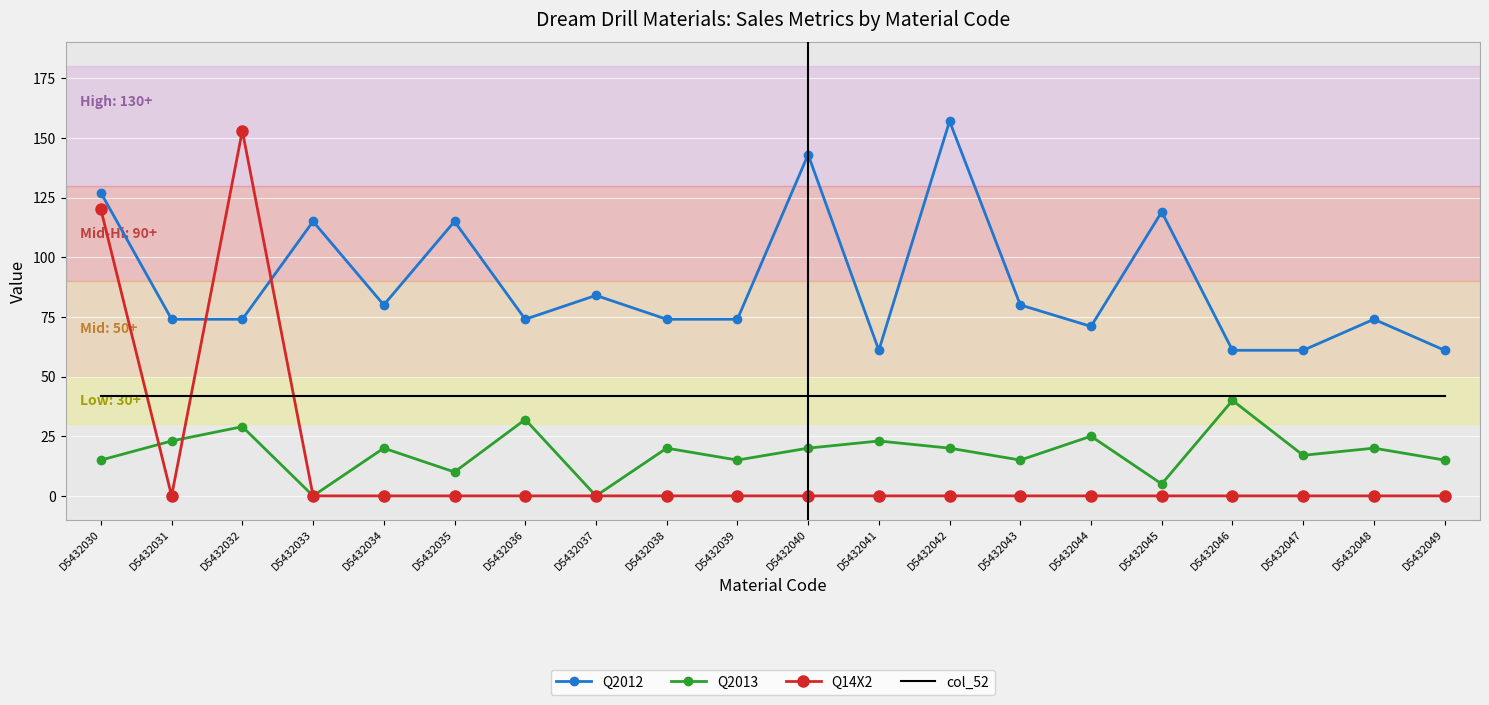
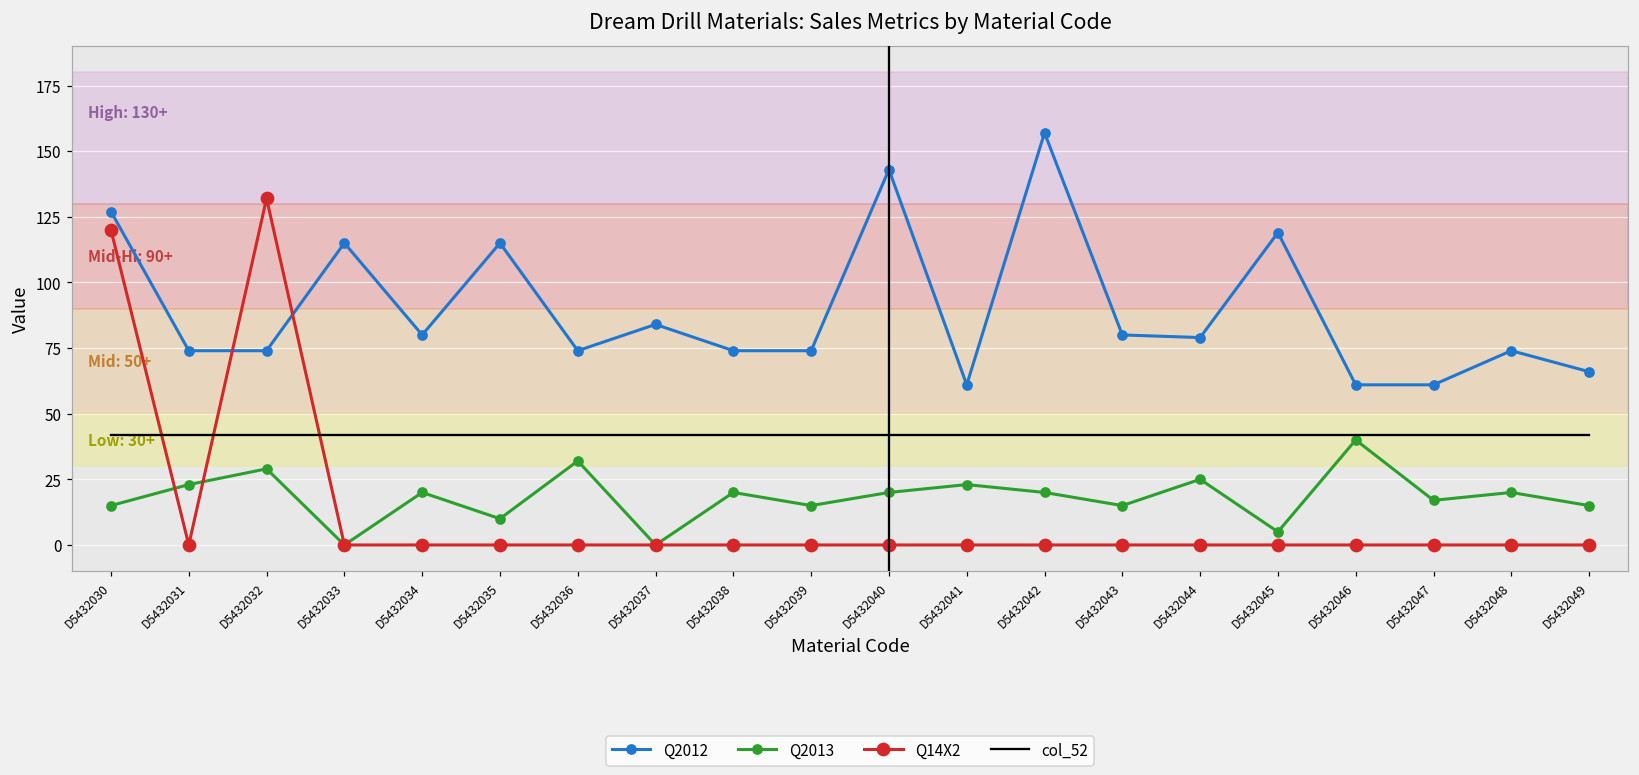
Q14X2, D5432032: 153 -> 132
Q2012, D5432044: 71 -> 79
Q2012, D5432049: 61 -> 66
